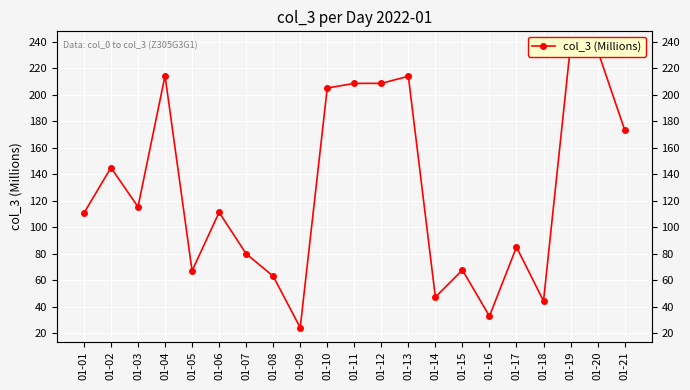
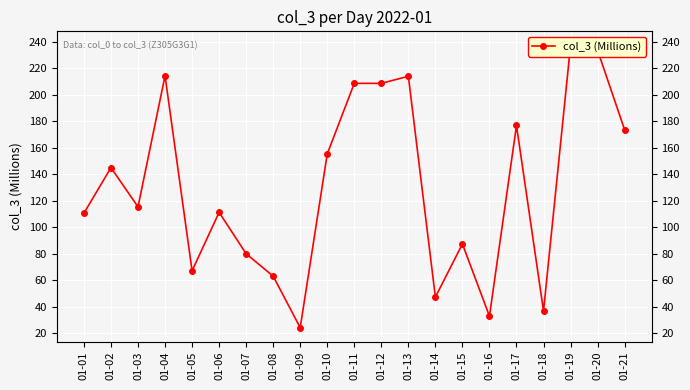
01-10: 205 -> 155
01-15: 68 -> 87
01-17: 85 -> 177
01-18: 44 -> 37
